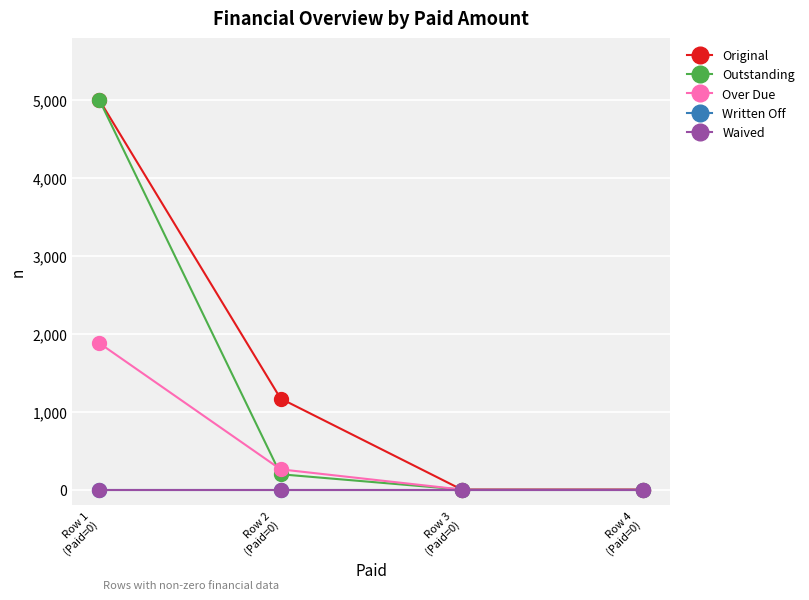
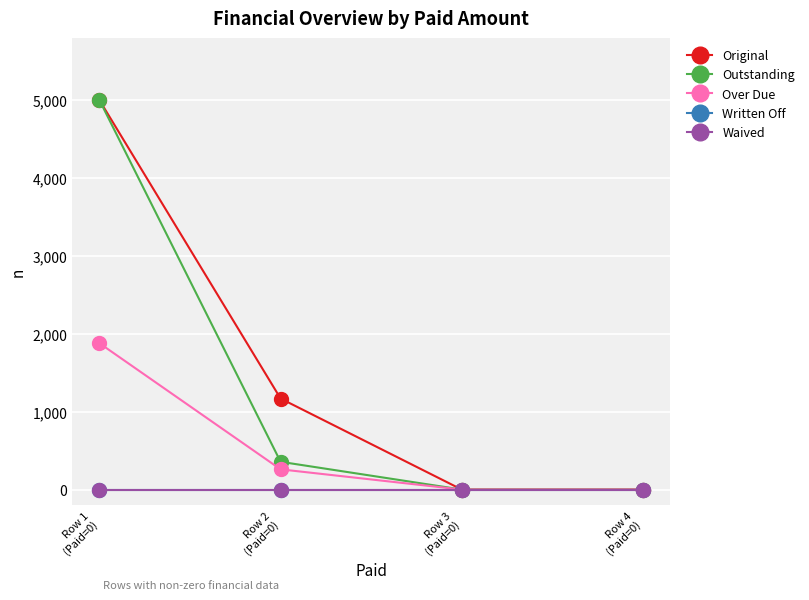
Outstanding, Row 2 (Paid=0): 200 -> 400
